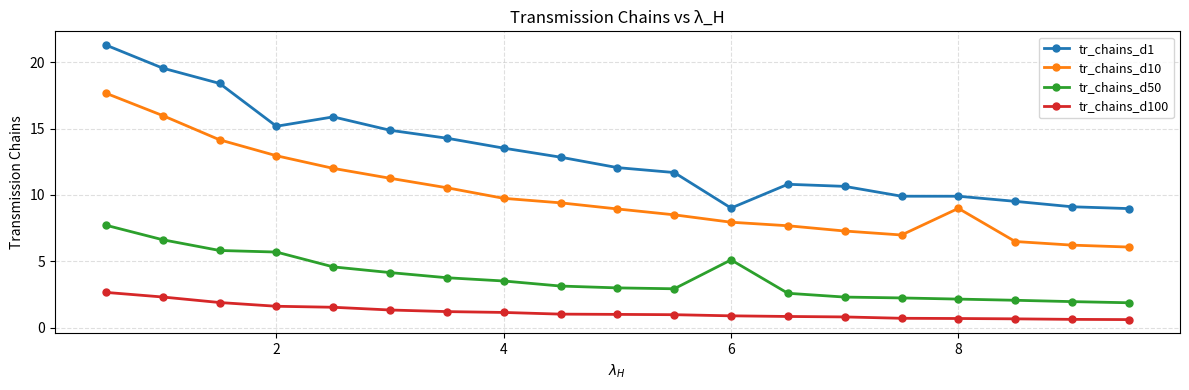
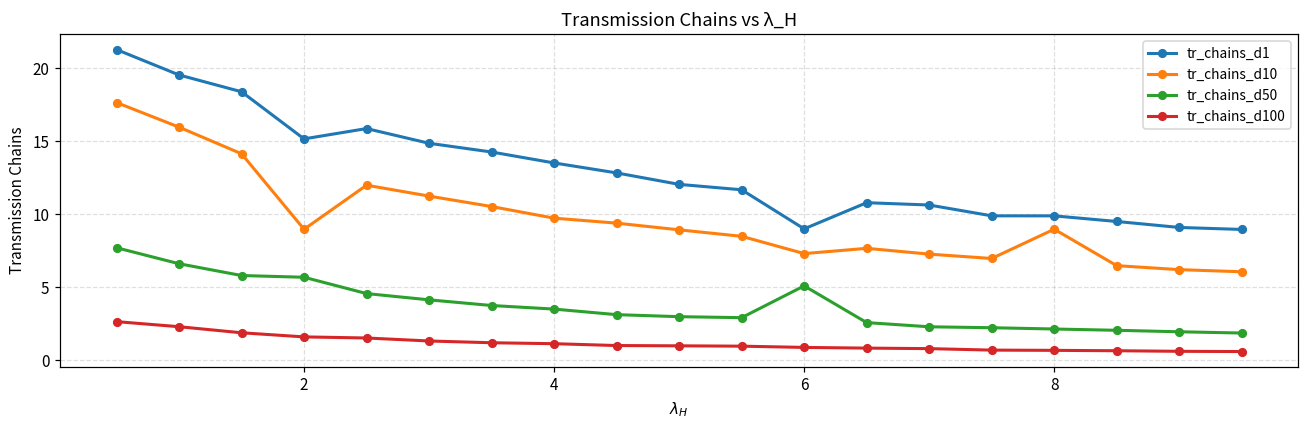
tr_chains_d10, 2: 13.0 -> 9.0
tr_chains_d10, 6: 7.9 -> 7.3
